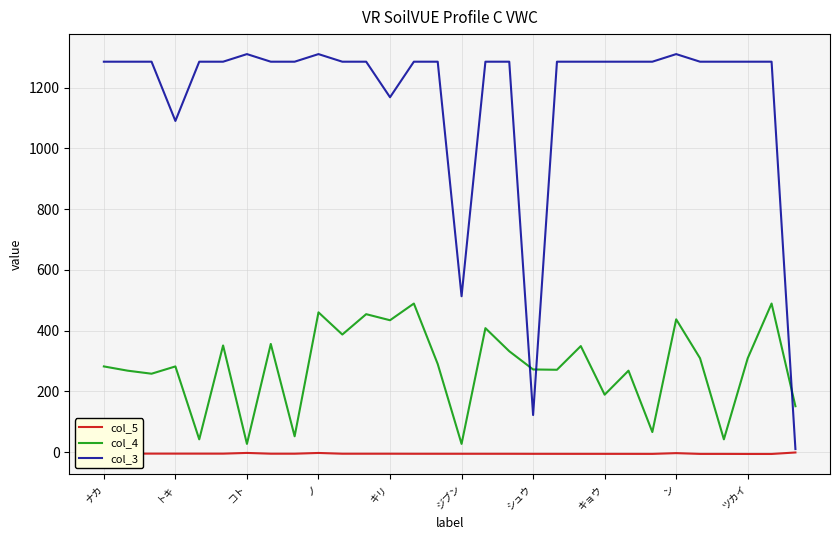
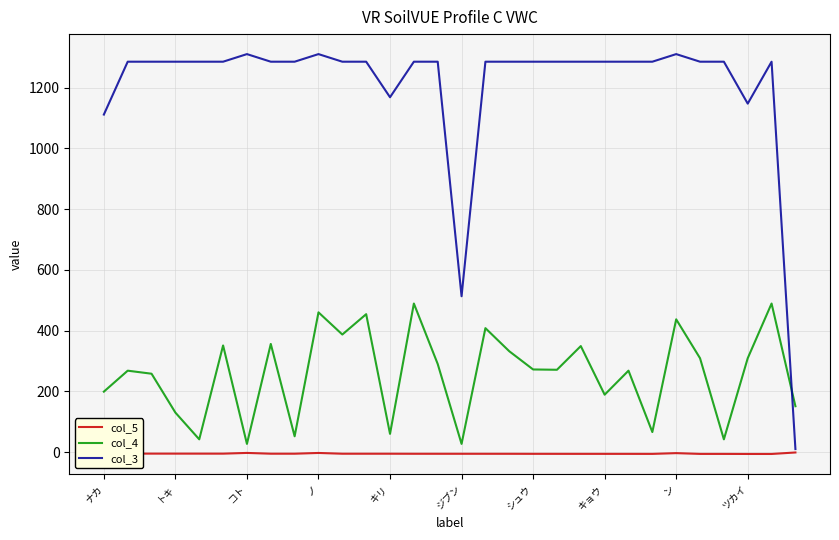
col_4, ナカ: 280 -> 200
col_3, ナカ: 1290 -> 1110
col_4, トキ: 280 -> 130
col_3, トキ: 1090 -> 1290
col_4, キリ: 430 -> 60
col_3, シュウ: 120 -> 1290
col_3, ツカイ: 1290 -> 1150
